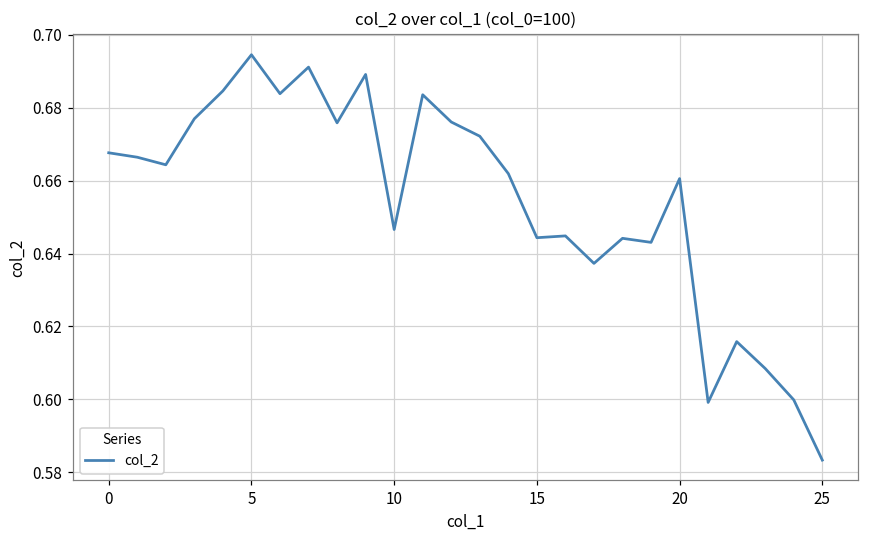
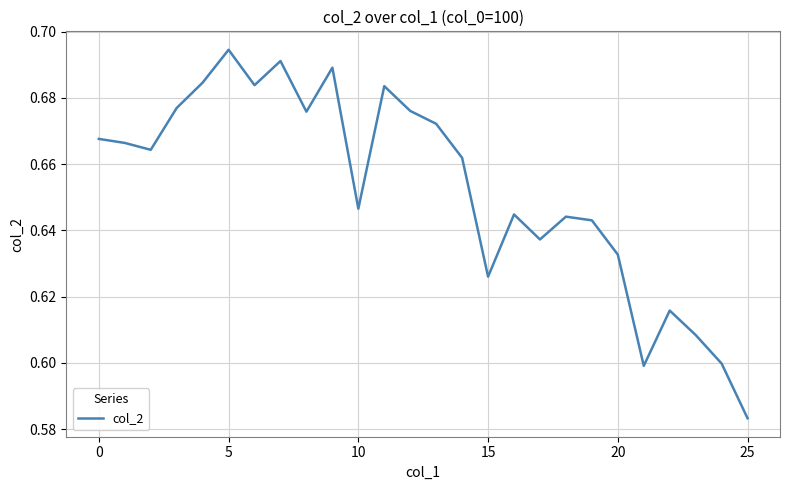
15: 0.644 -> 0.626
20: 0.661 -> 0.633
